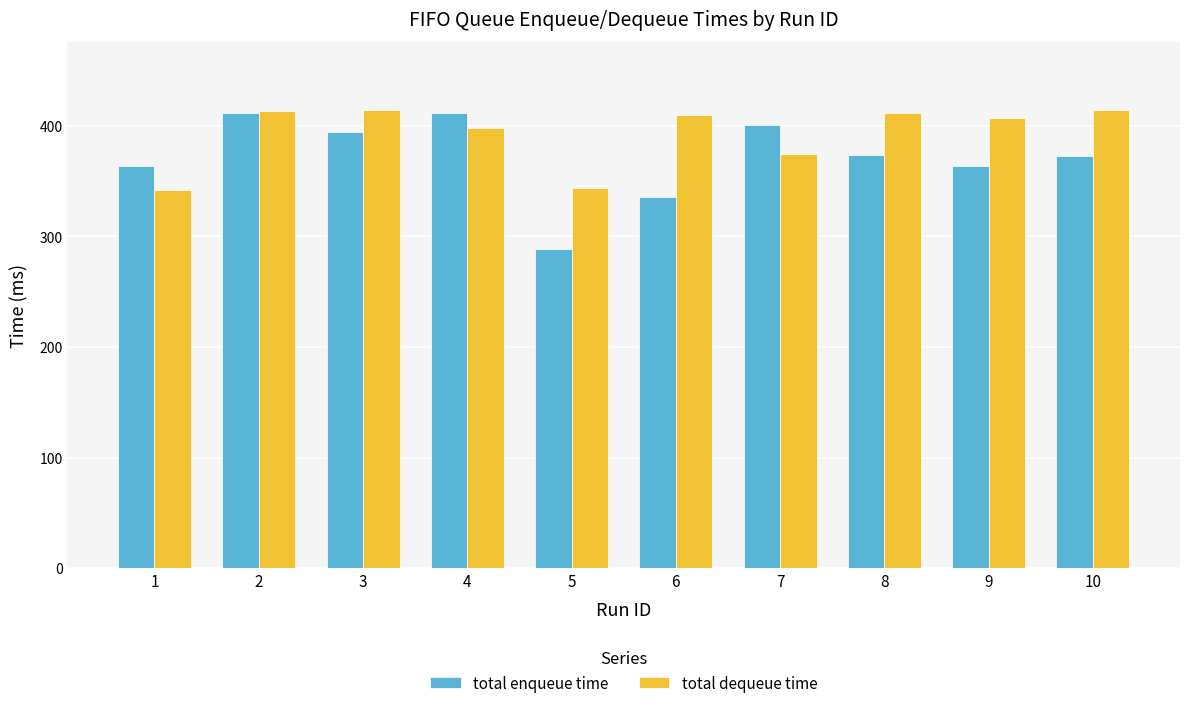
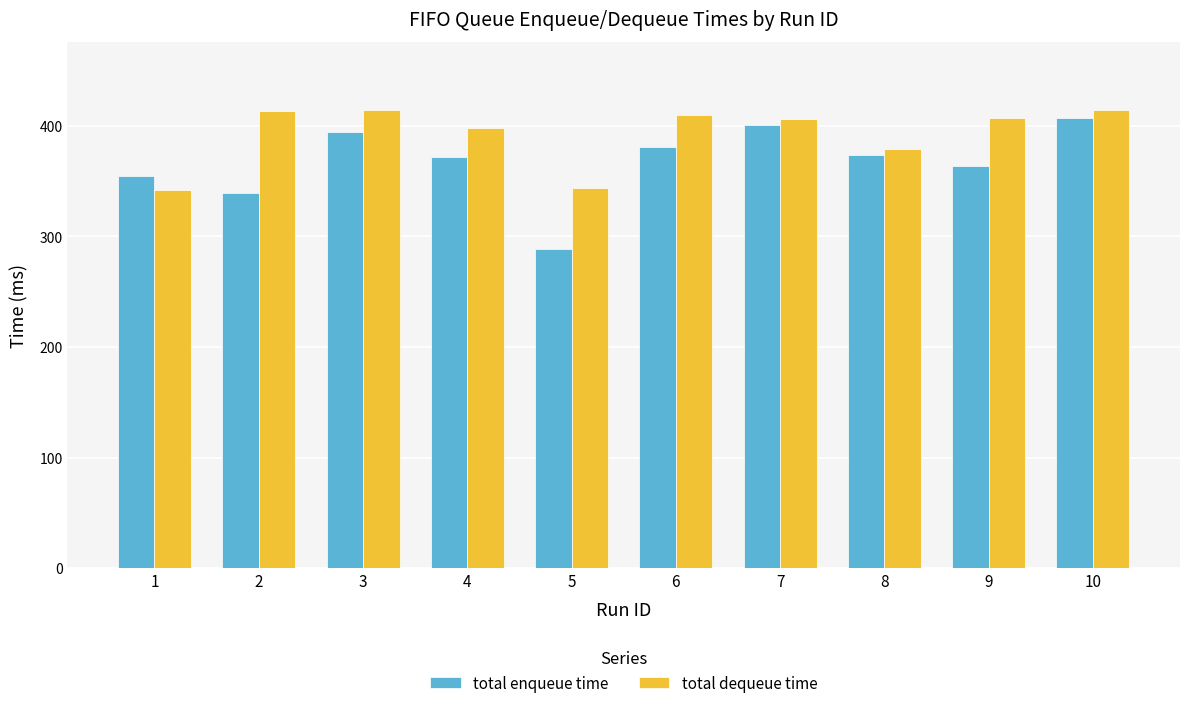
total enqueue time, 1: 364 -> 355
total enqueue time, 2: 412 -> 339
total enqueue time, 4: 412 -> 372
total enqueue time, 6: 336 -> 381
total dequeue time, 7: 374 -> 406
total dequeue time, 8: 412 -> 379
total enqueue time, 10: 373 -> 407
